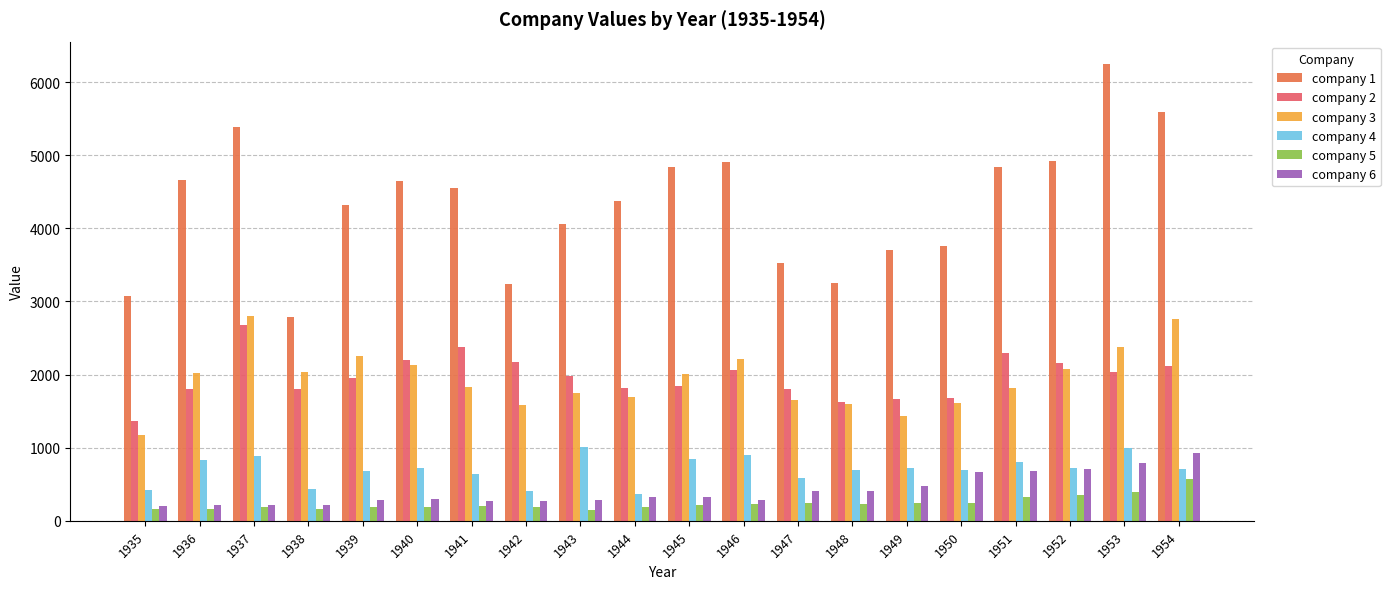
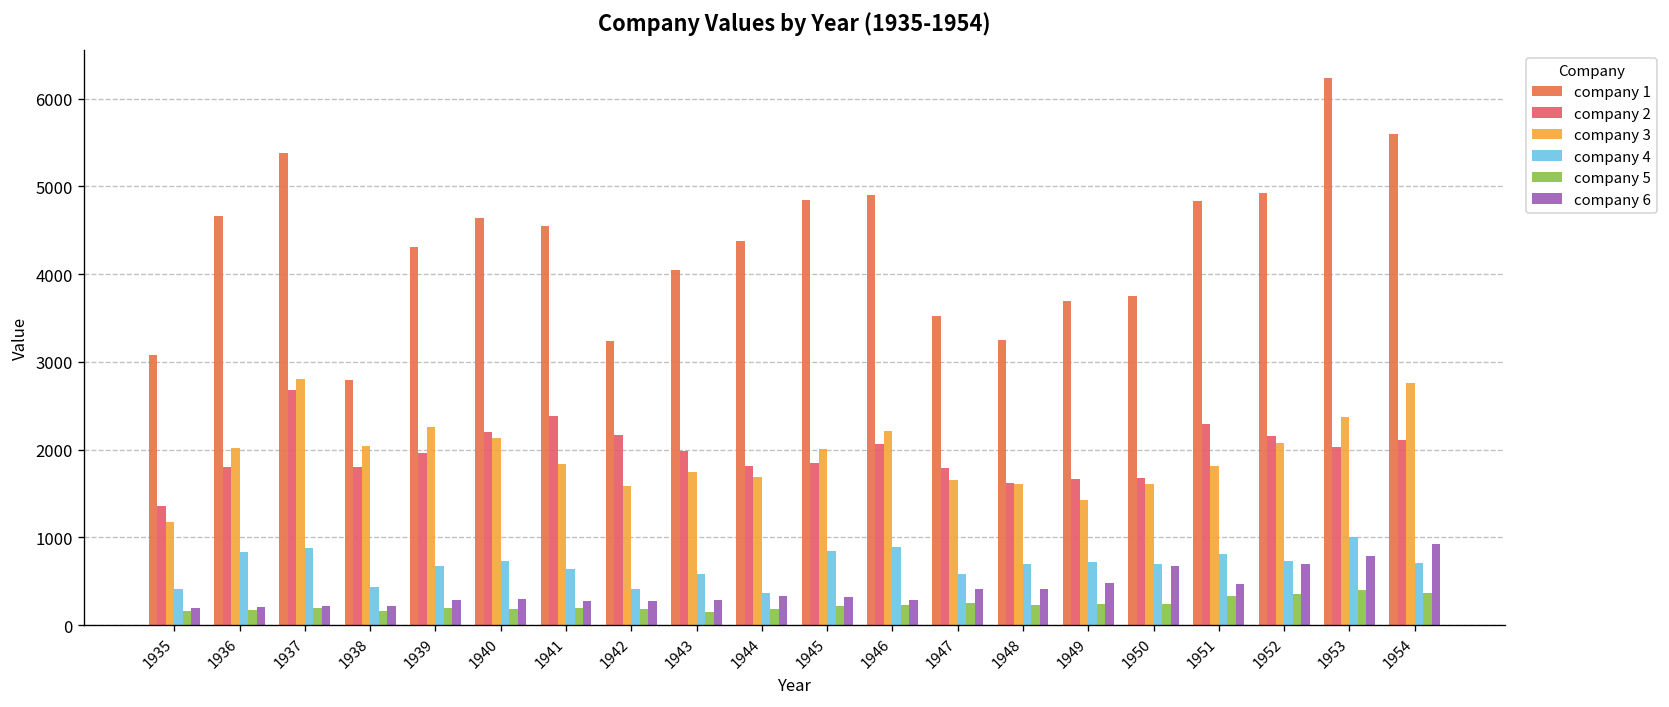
company 4, 1943: 1000 -> 600
company 6, 1951: 700 -> 500
company 5, 1954: 600 -> 400
